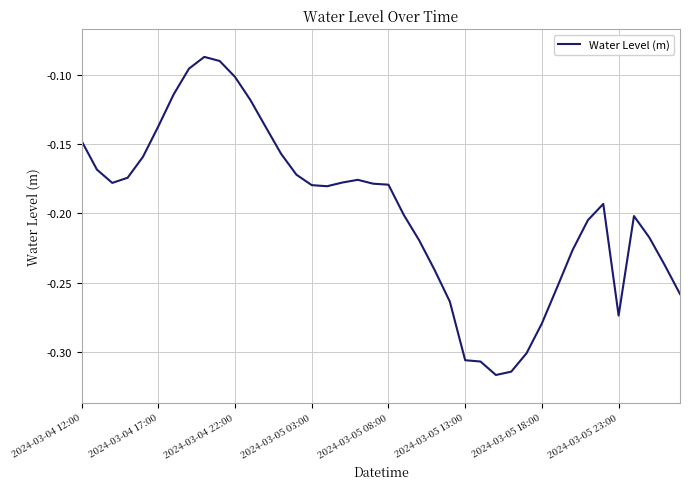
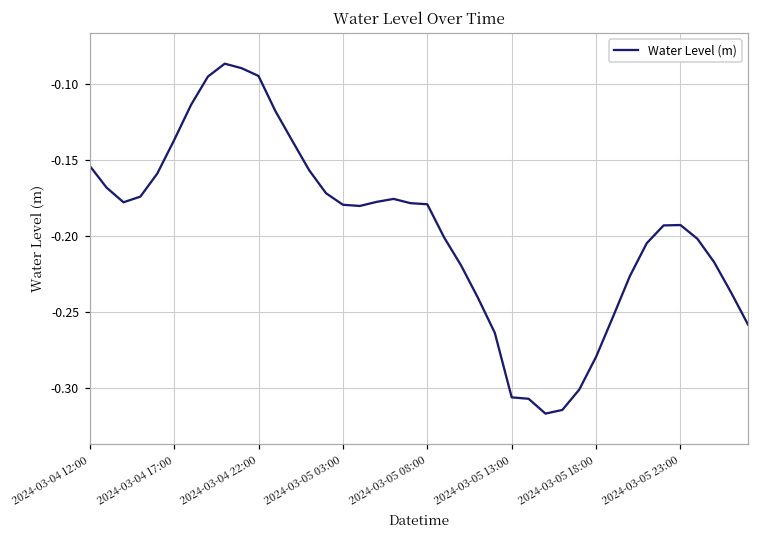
2024-03-04 12:00: -0.148 -> -0.154
2024-03-04 22:00: -0.101 -> -0.095
2024-03-05 23:00: -0.274 -> -0.193
